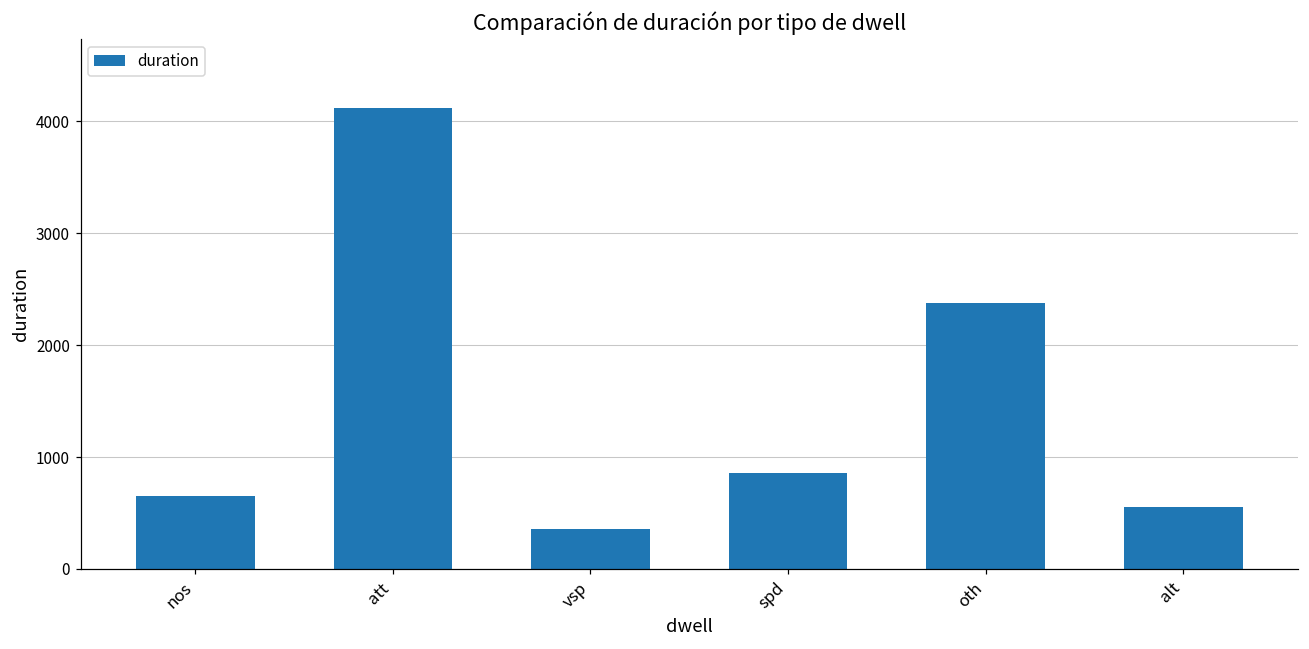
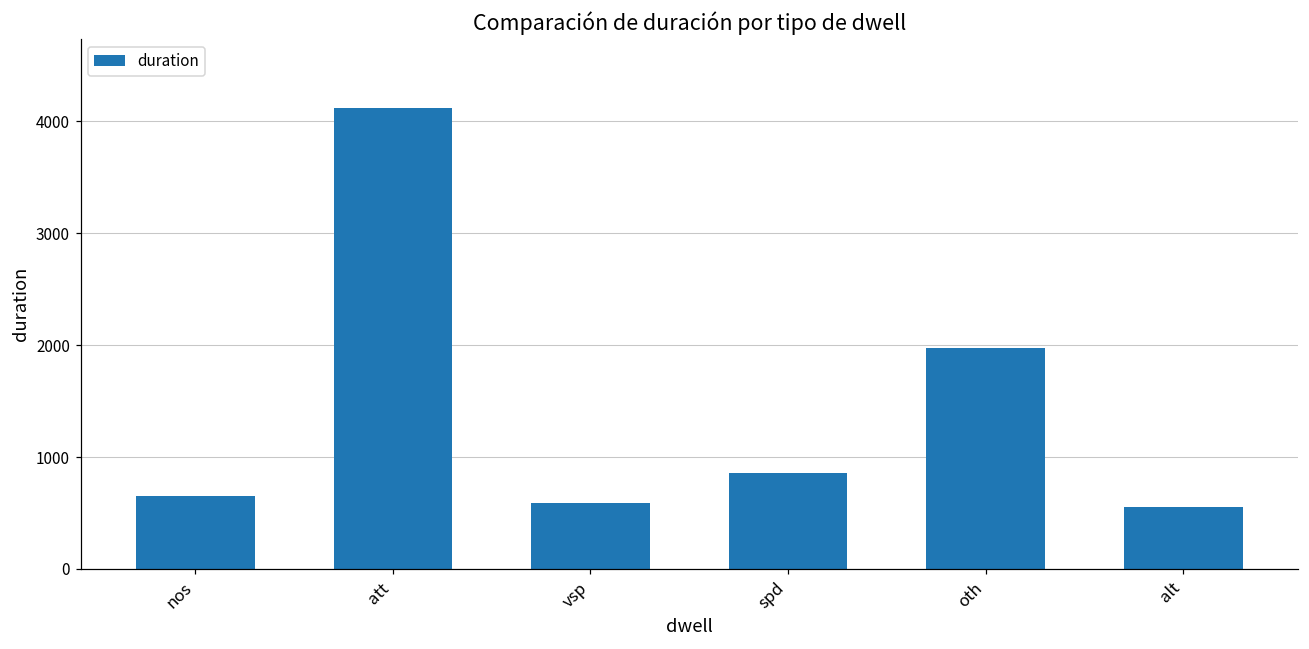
vsp: 350 -> 590
oth: 2380 -> 1970
